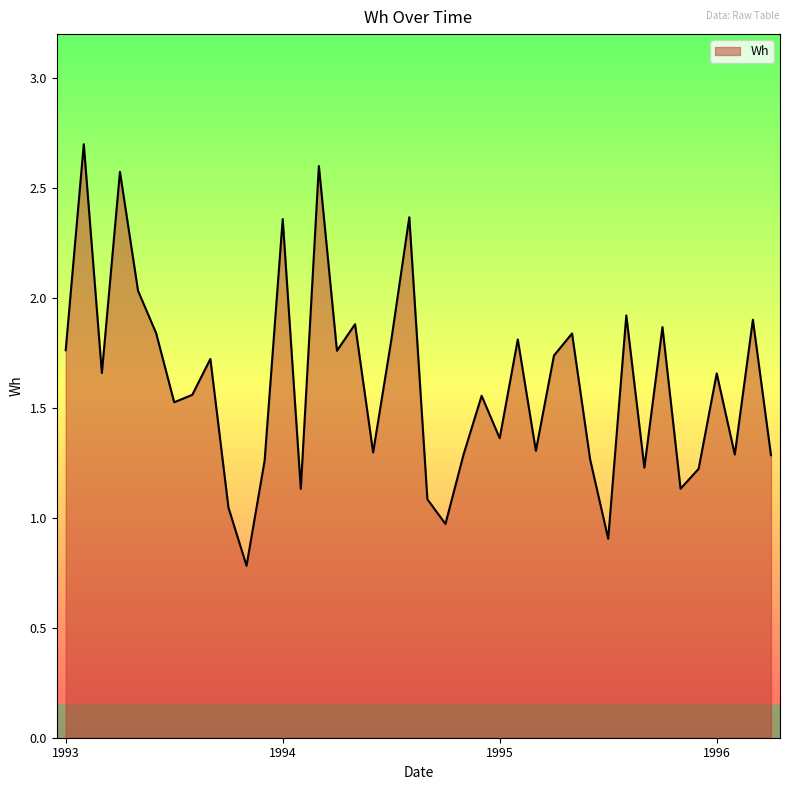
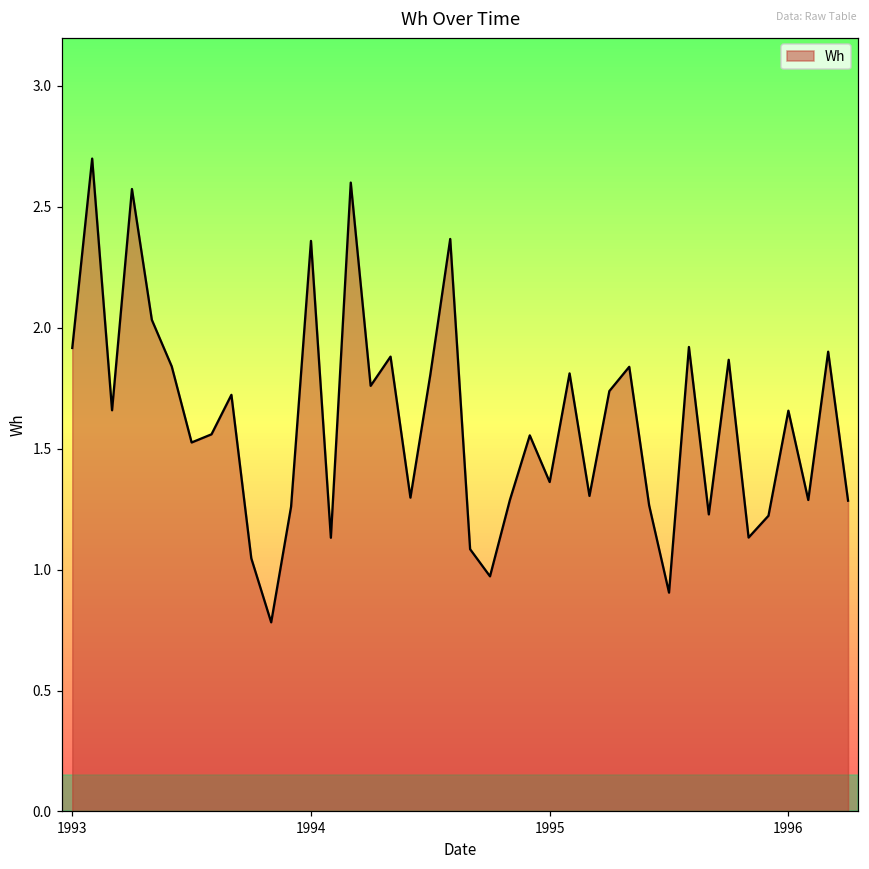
1993: 1.76 -> 1.92
